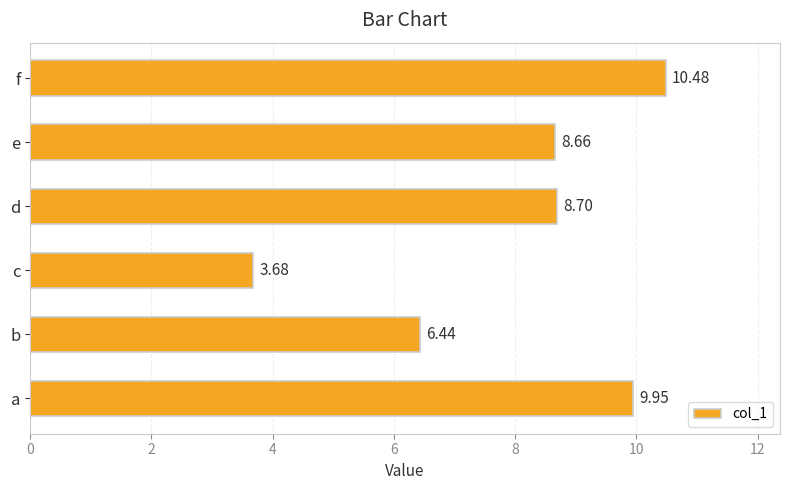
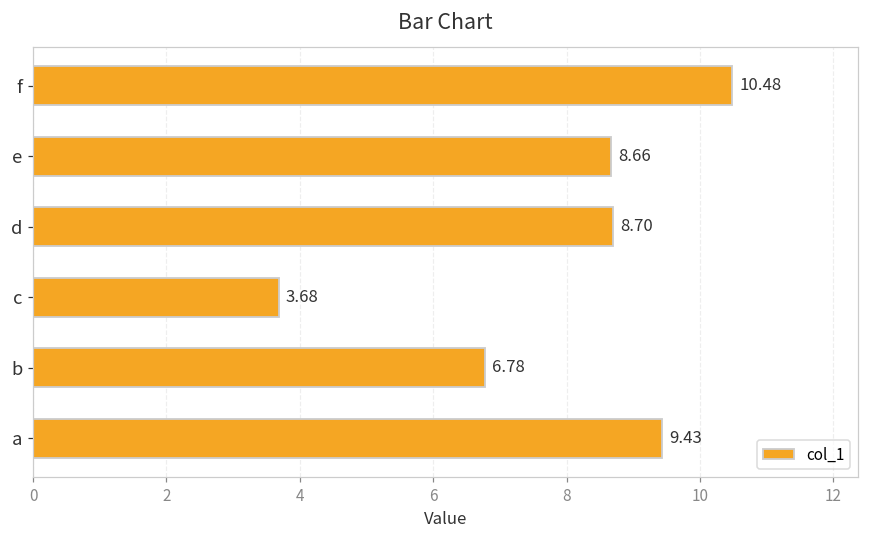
b: 6.44 -> 6.78
a: 9.95 -> 9.43
